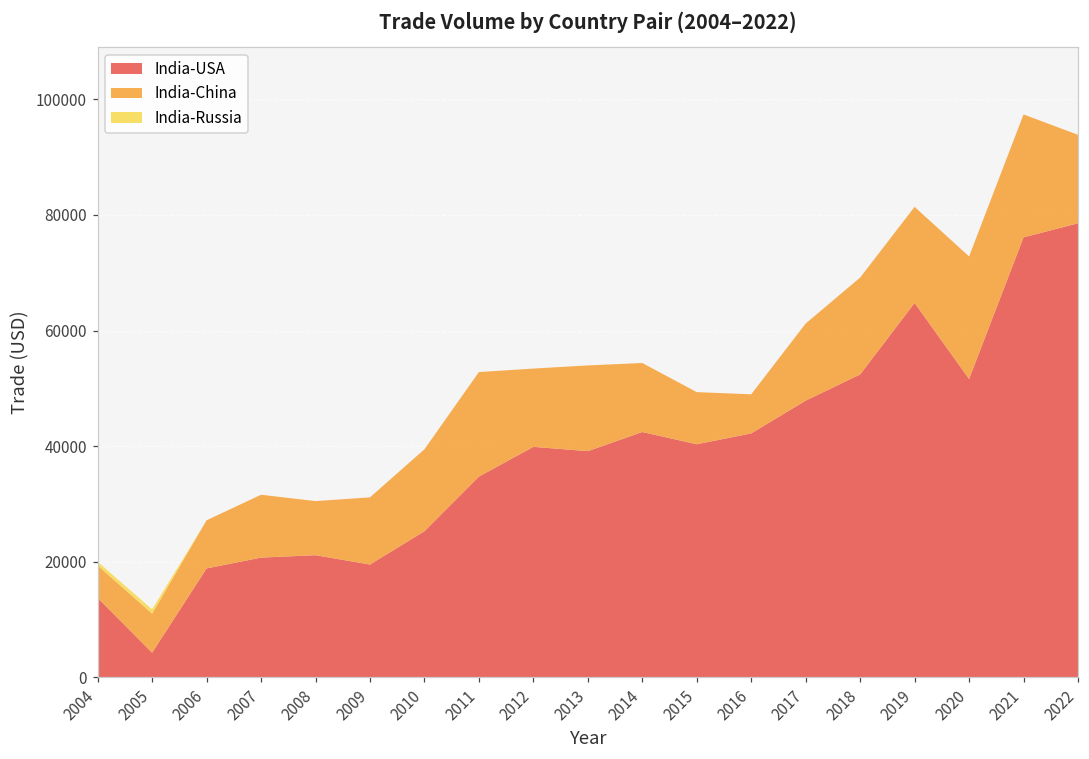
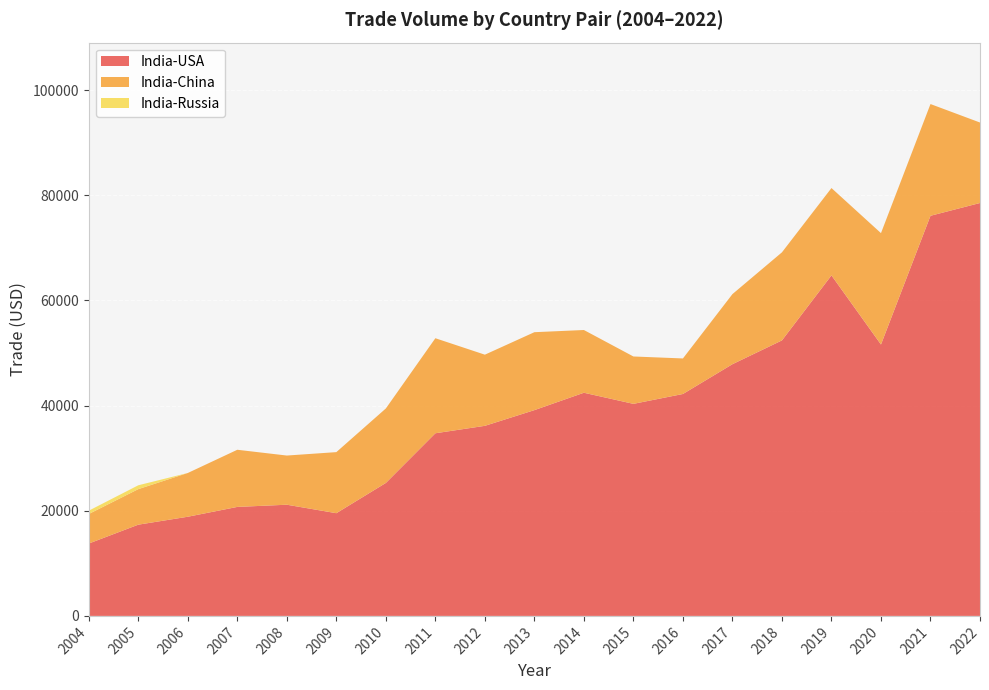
India-USA, 2005: 4000 -> 17000
India-USA, 2012: 40000 -> 36000
